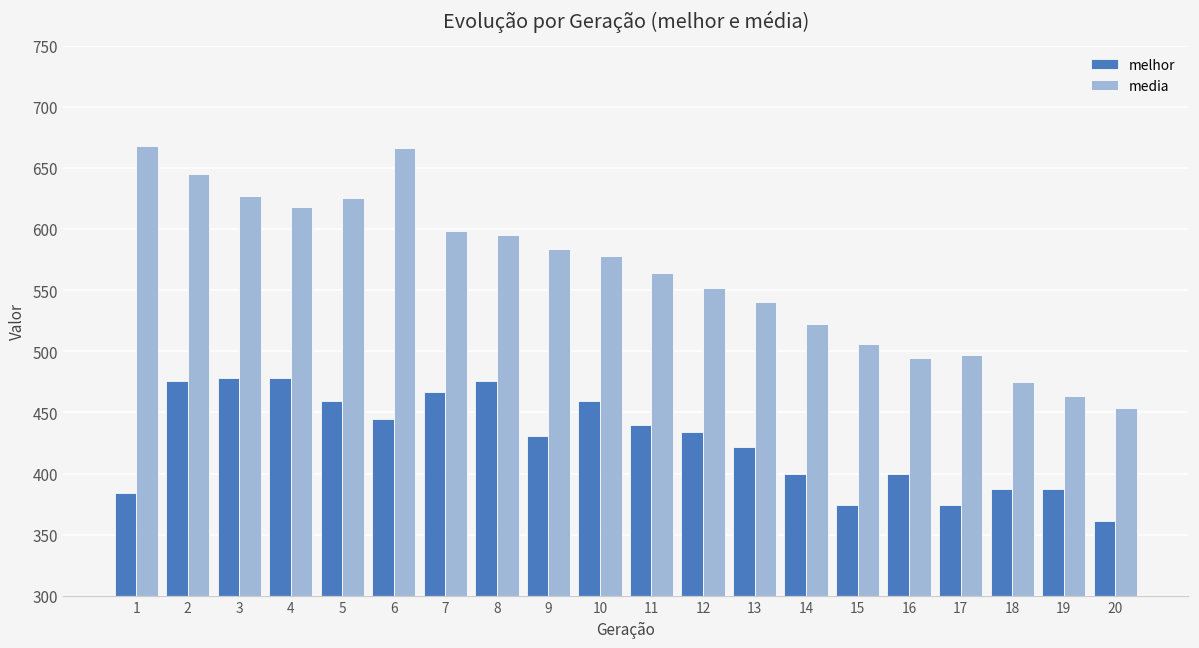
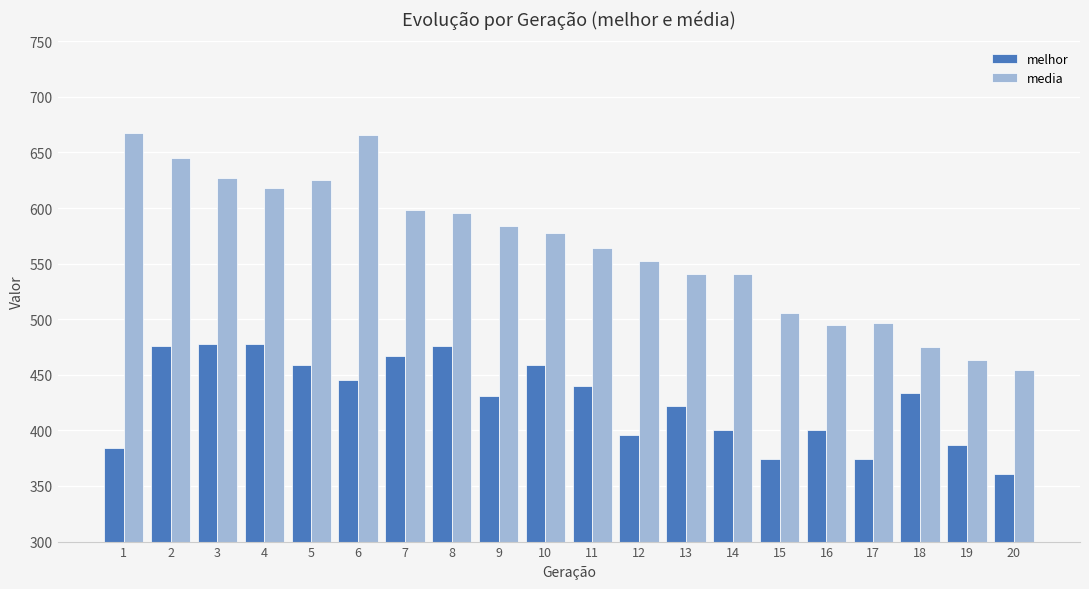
melhor, 12: 434 -> 396
media, 14: 522 -> 541
melhor, 18: 387 -> 434
